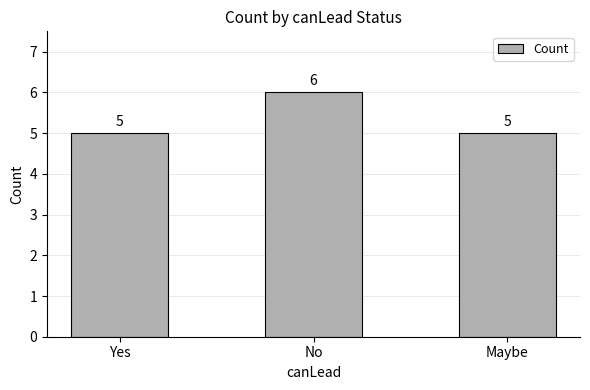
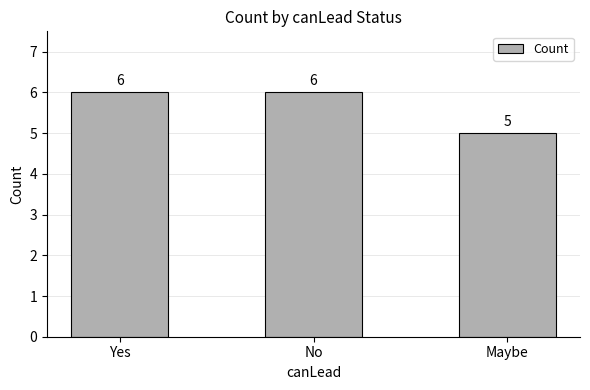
Yes: 5 -> 6
